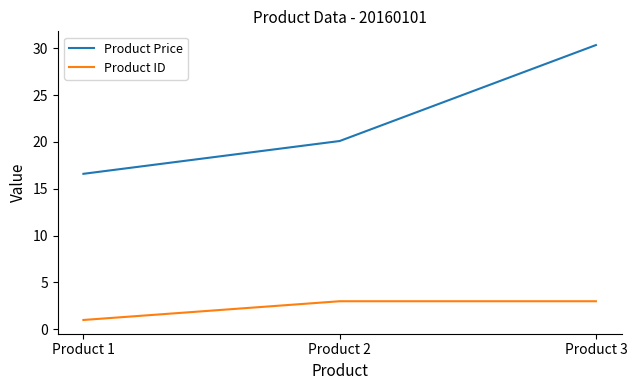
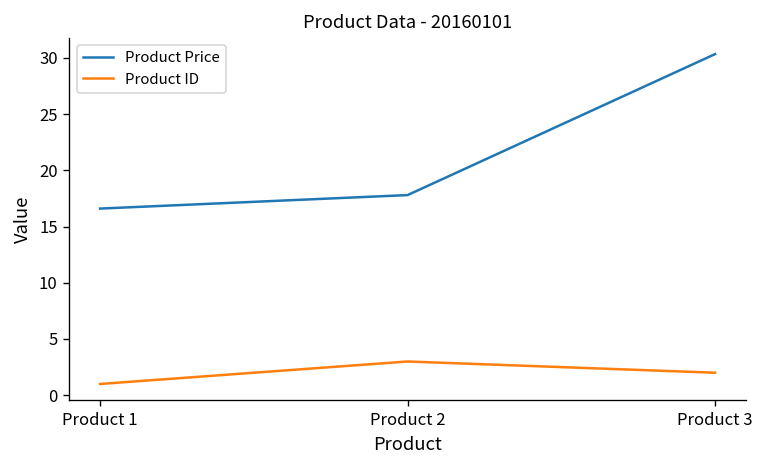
Product Price, Product 2: 20 -> 18
Product ID, Product 3: 3 -> 2
